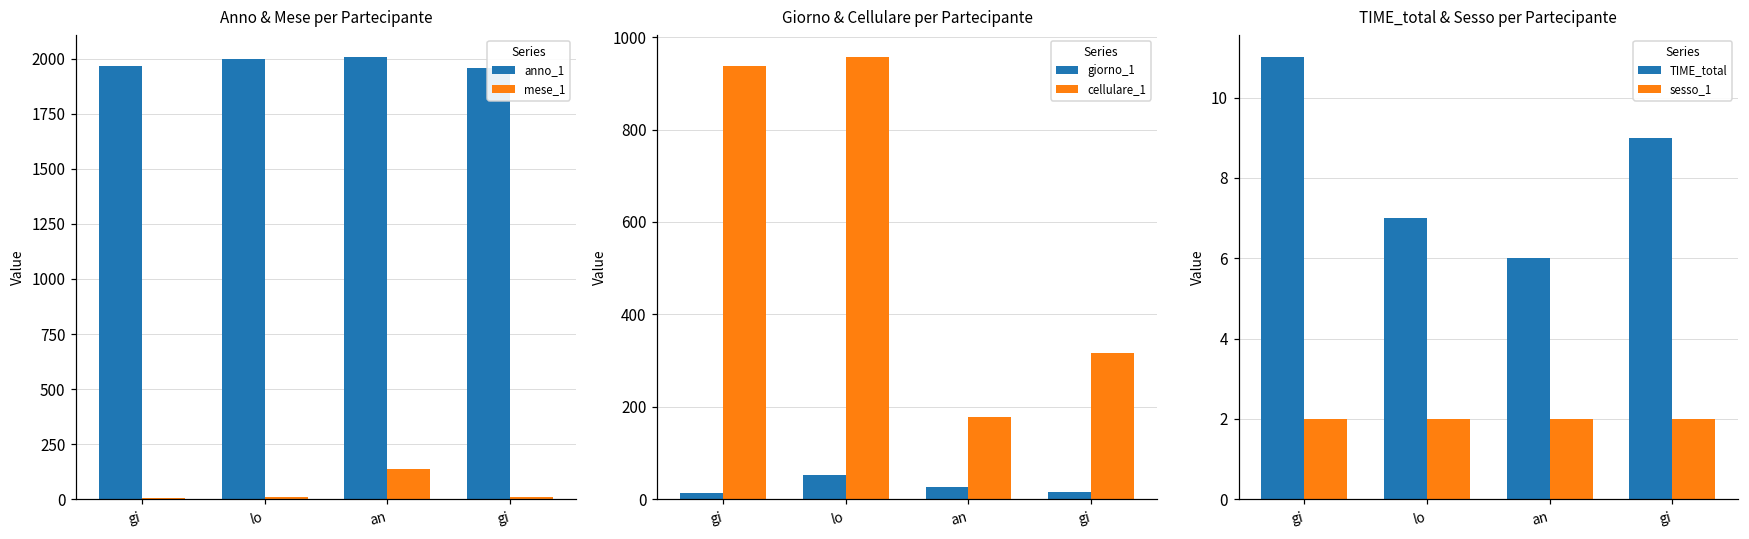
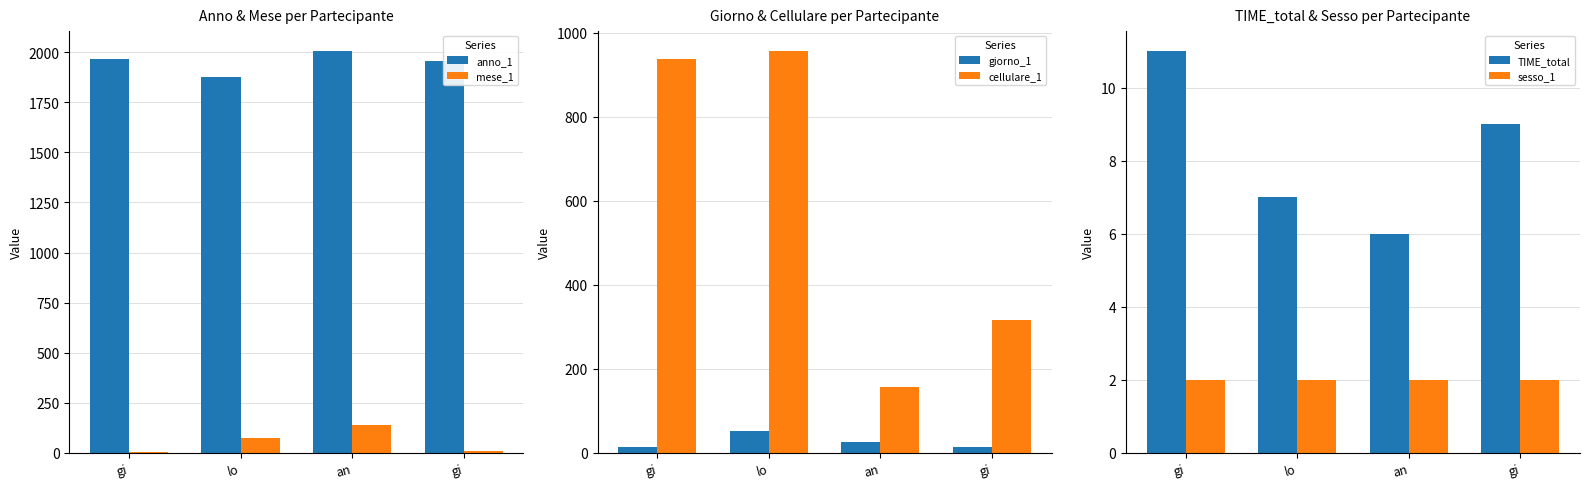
Anno & Mese per Partecipante, anno_1, lo: 2000 -> 1880
Anno & Mese per Partecipante, mese_1, lo: 10 -> 70
Giorno & Cellulare per Partecipante, cellulare_1, an: 180 -> 160
